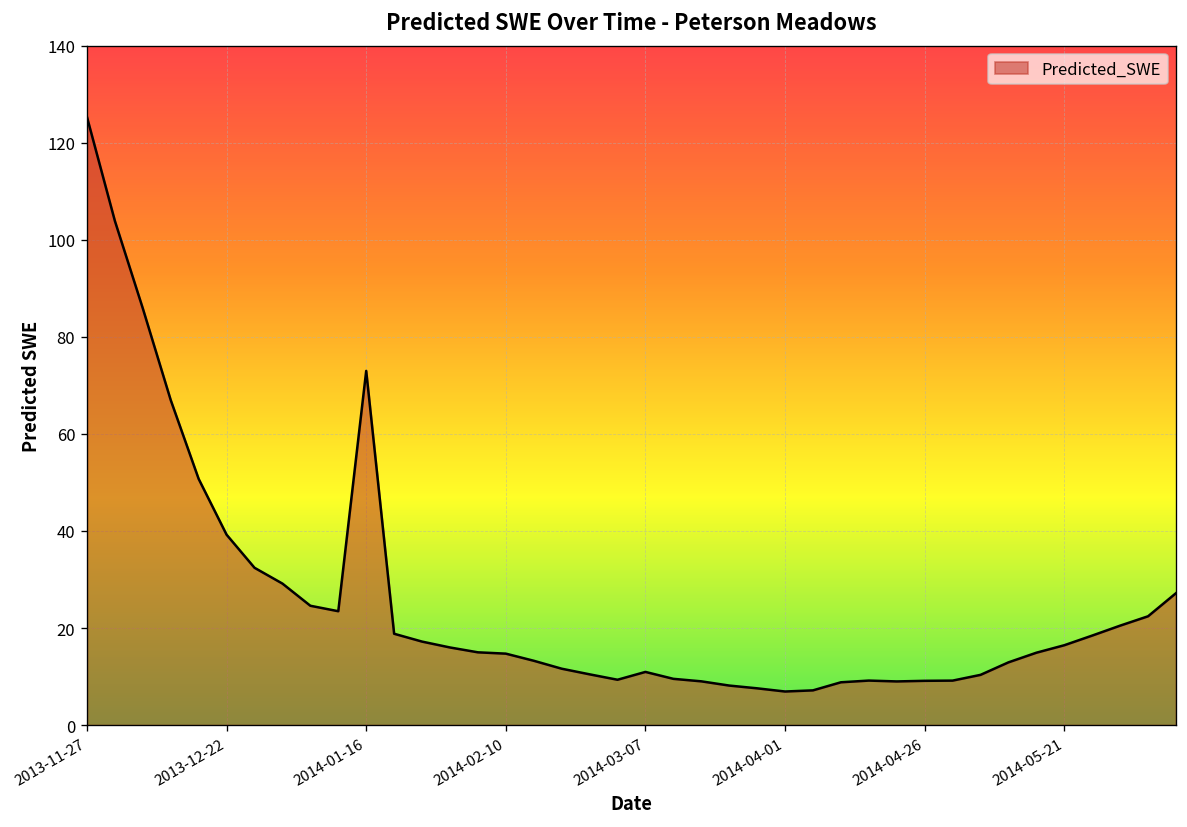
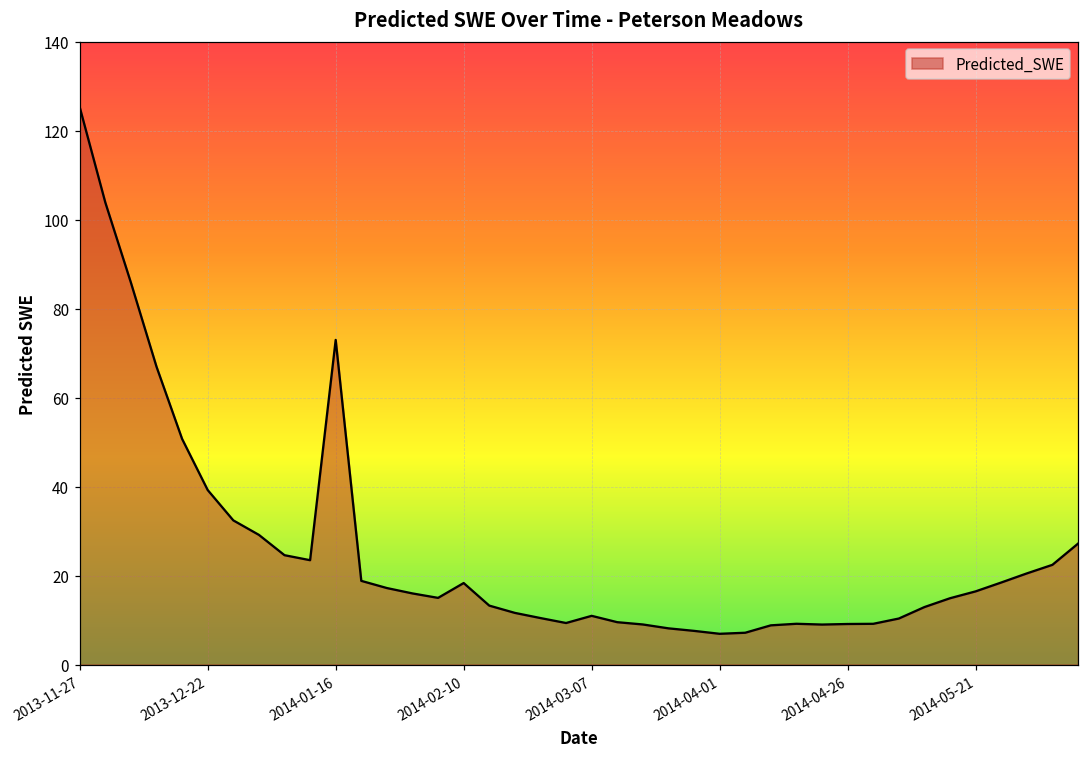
2014-02-10: 15 -> 18
